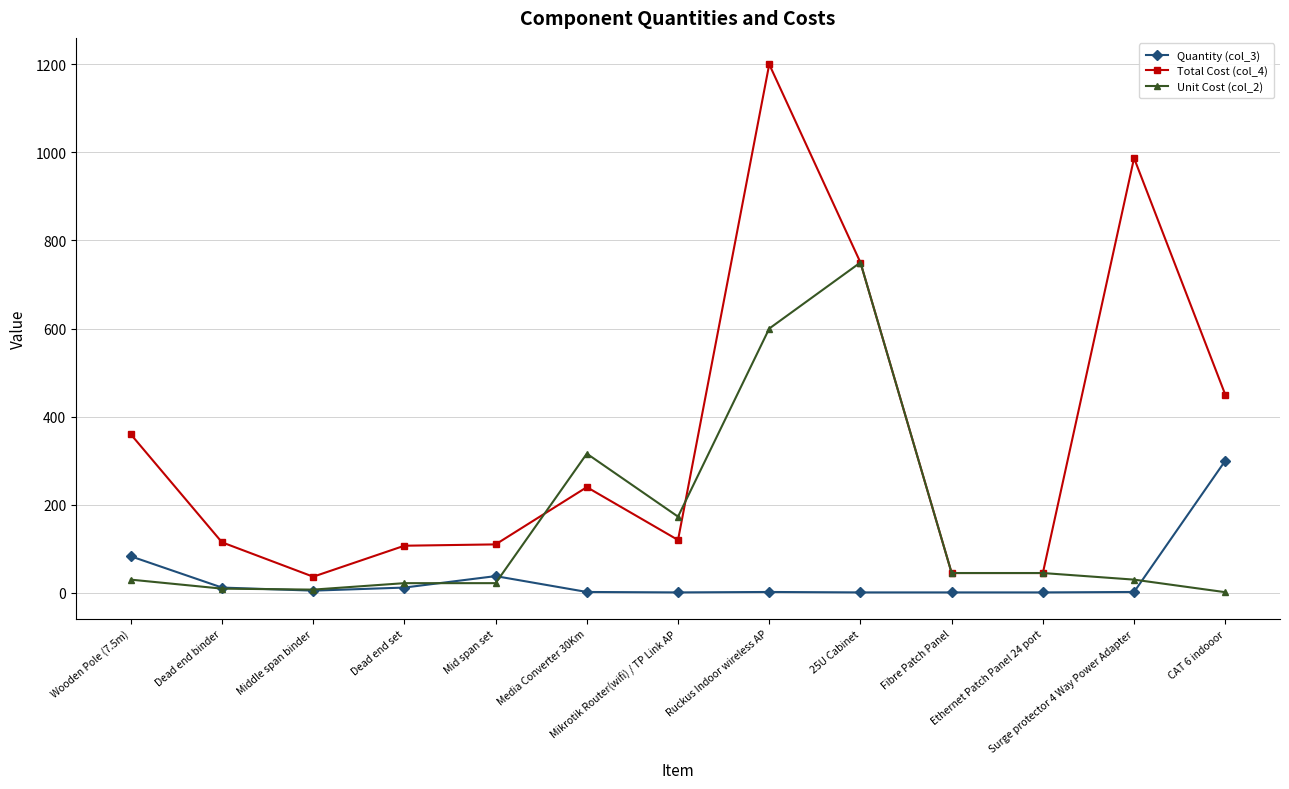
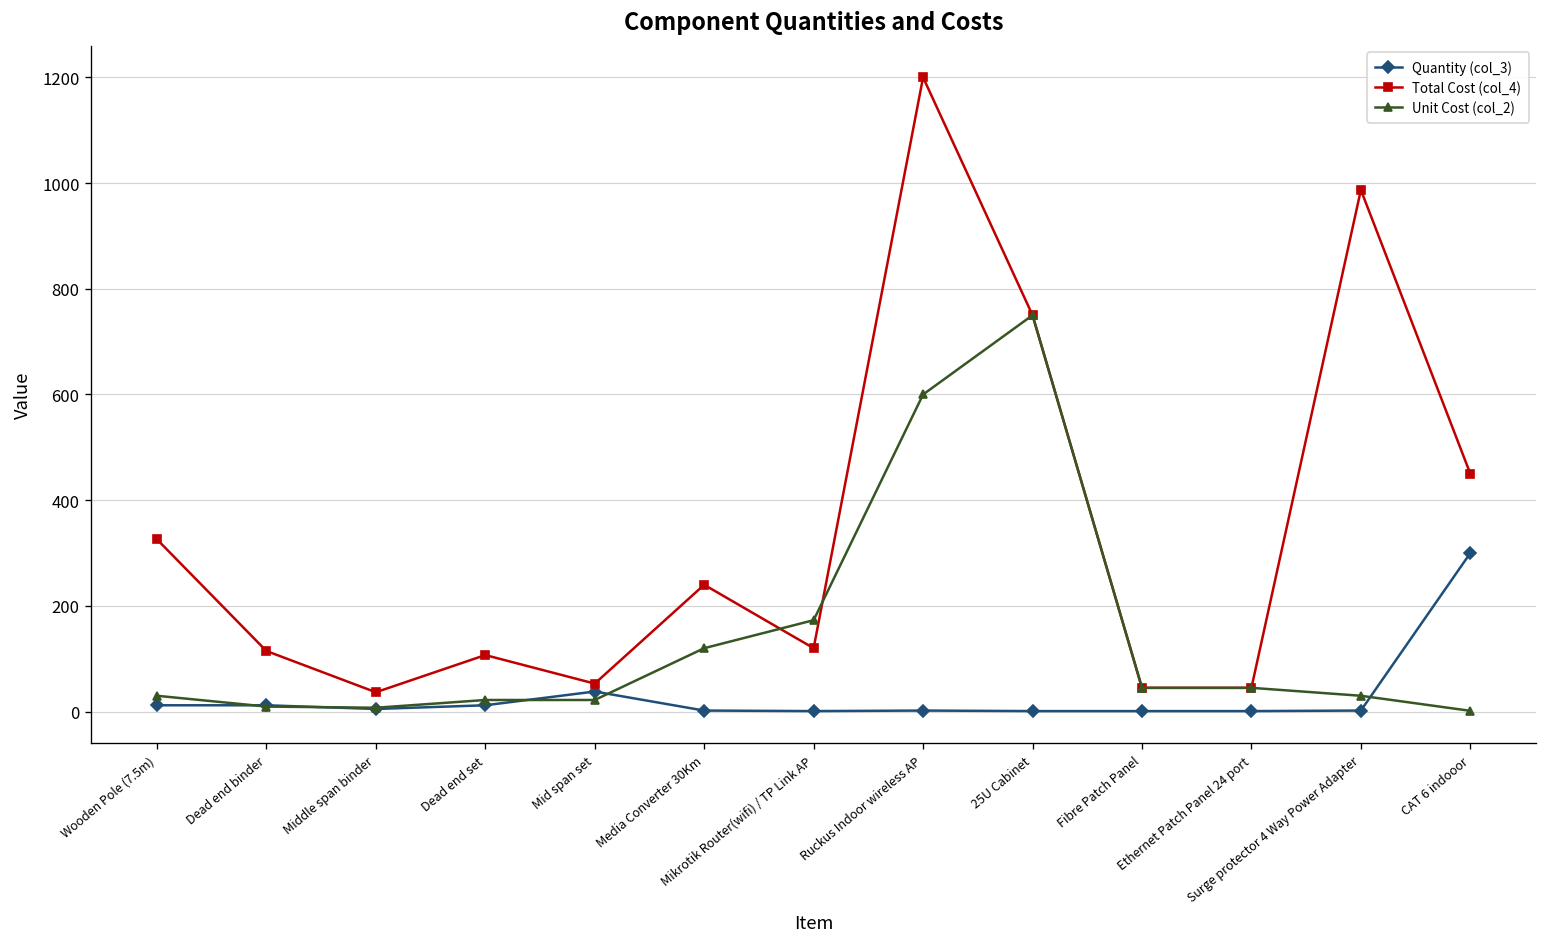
Quantity (col_3), Wooden Pole (7.5m): 80 -> 10
Total Cost (col_4), Wooden Pole (7.5m): 360 -> 330
Total Cost (col_4), Mid span set: 110 -> 50
Unit Cost (col_2), Media Converter 30Km: 320 -> 120
